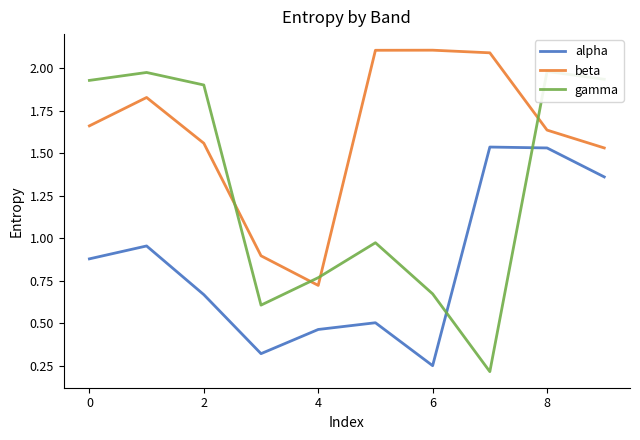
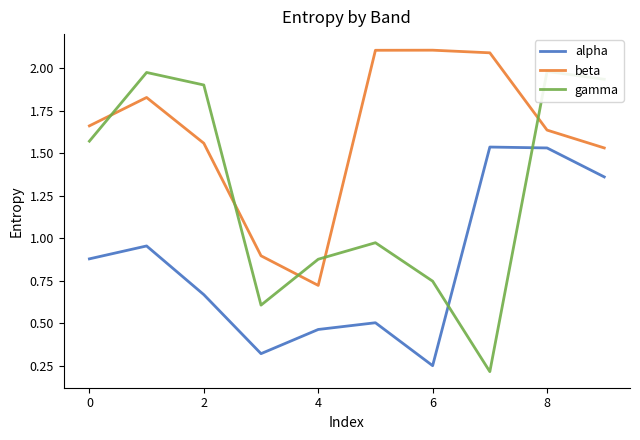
gamma, 0: 1.93 -> 1.57
gamma, 4: 0.77 -> 0.88
gamma, 6: 0.67 -> 0.75
